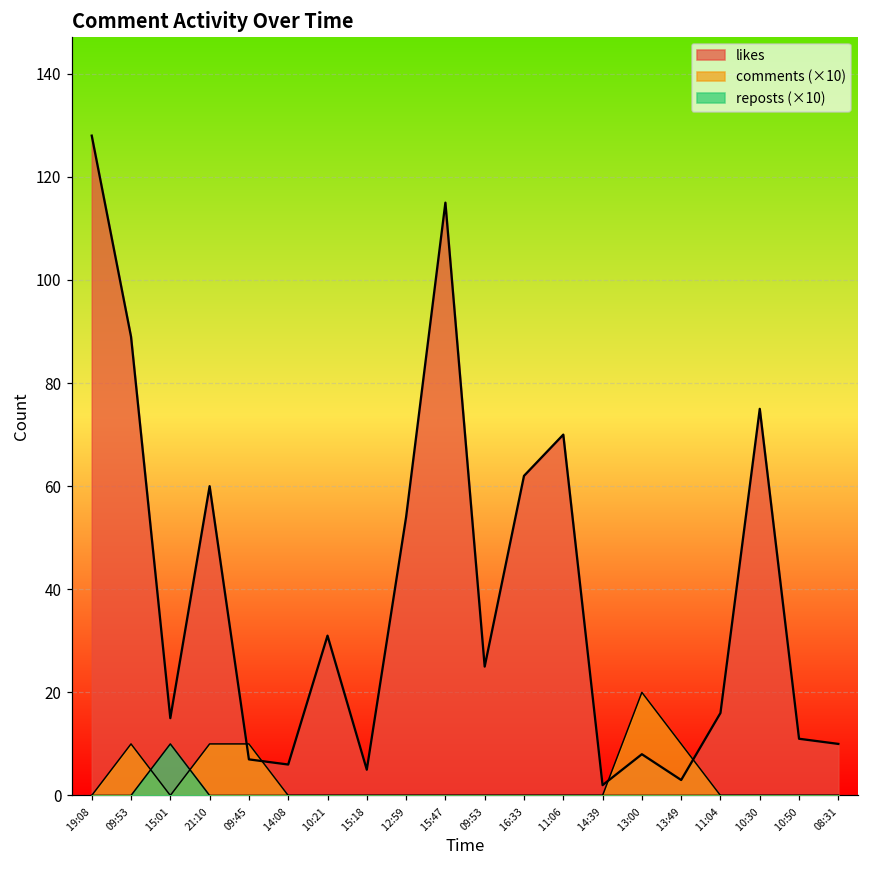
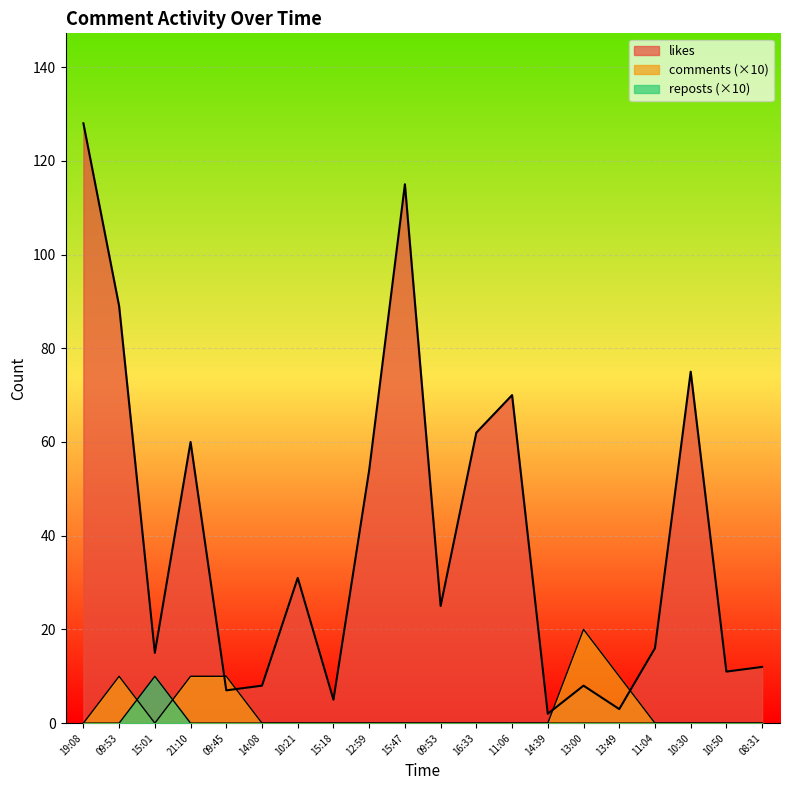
likes, 14:08: 6 -> 8
likes, 08:31: 10 -> 12
